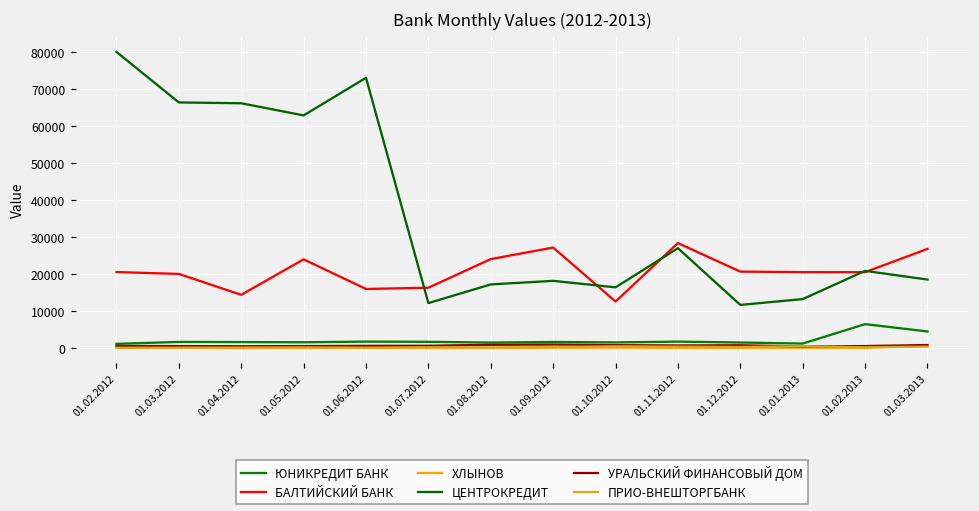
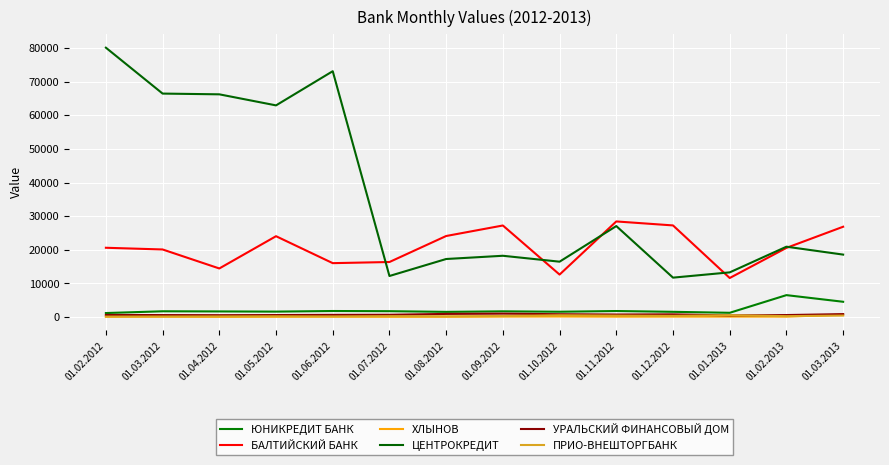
БАЛТИЙСКИЙ БАНК, 01.12.2012: 21000 -> 27000
БАЛТИЙСКИЙ БАНК, 01.01.2013: 21000 -> 12000
